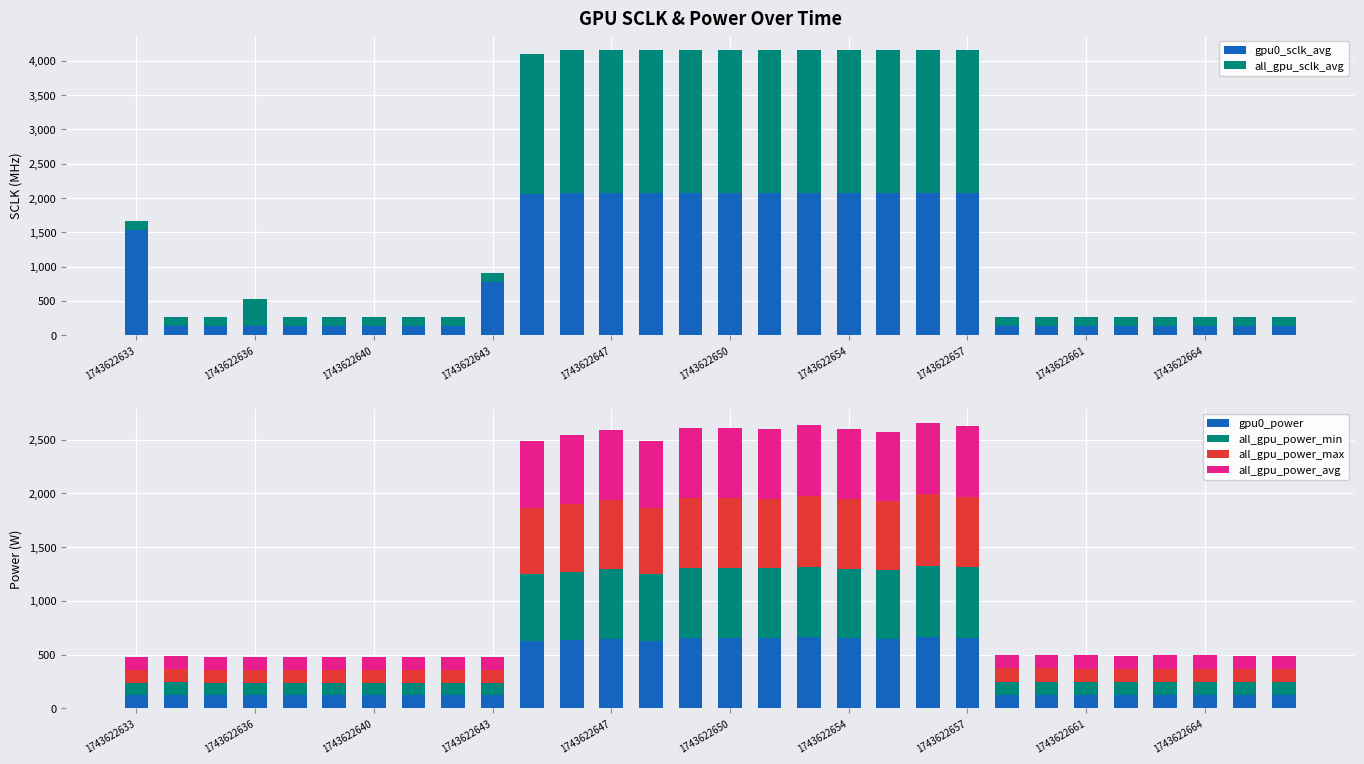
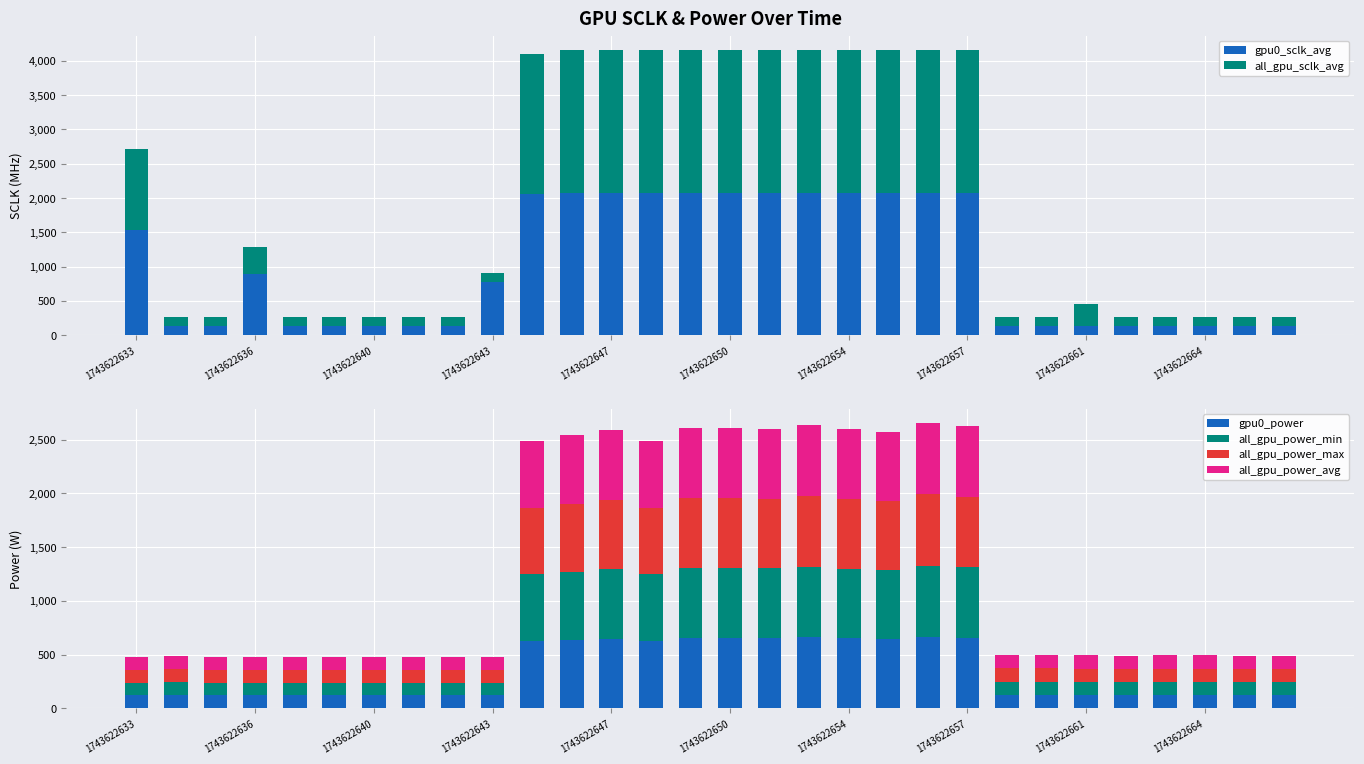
GPU SCLK & Power Over Time, all_gpu_sclk_avg, 1743622633: 100 -> 1,200
GPU SCLK & Power Over Time, gpu0_sclk_avg, 1743622636: 100 -> 900
GPU SCLK & Power Over Time, all_gpu_sclk_avg, 1743622661: 100 -> 300
